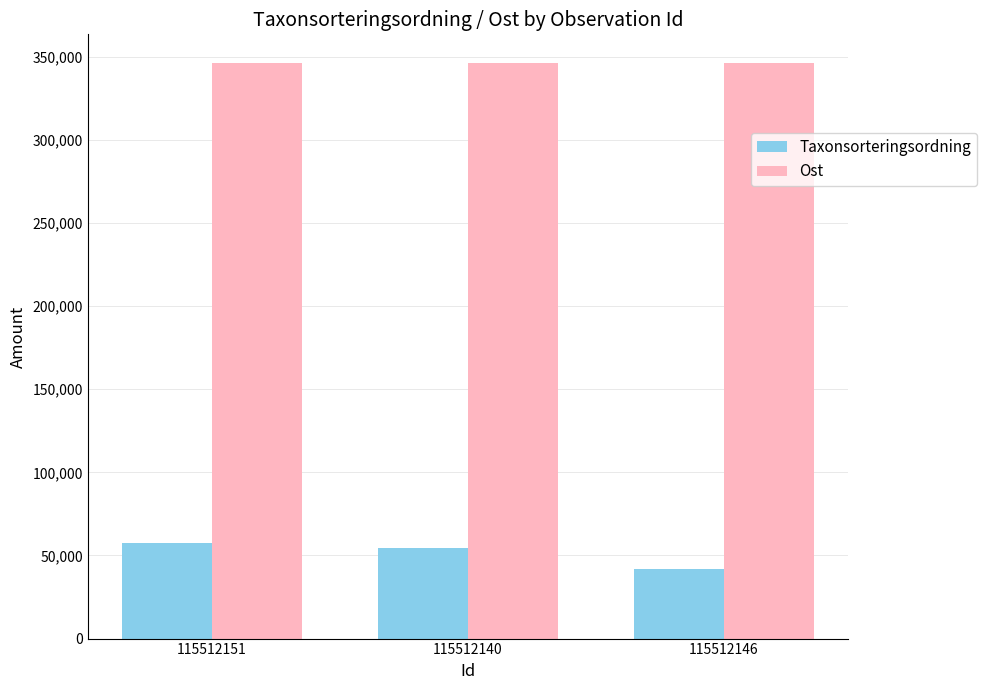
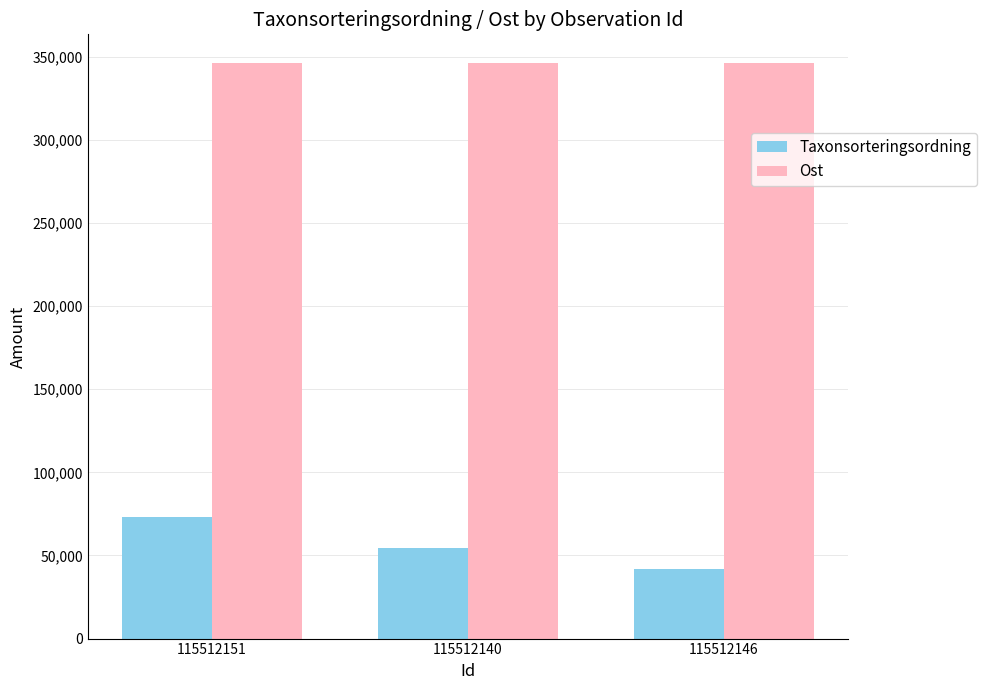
Taxonsorteringsordning, 115512151: 57,000 -> 73,000
